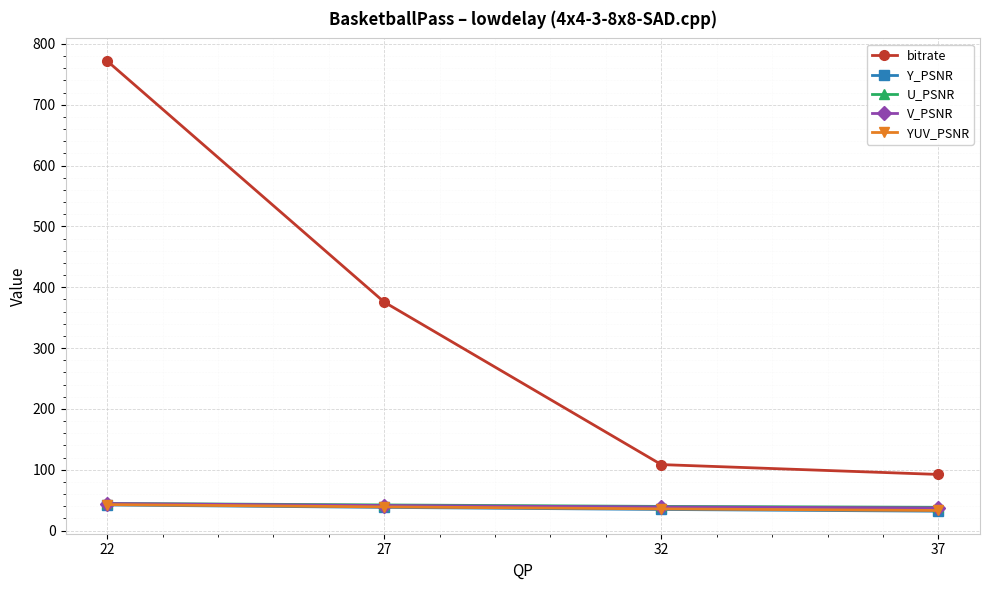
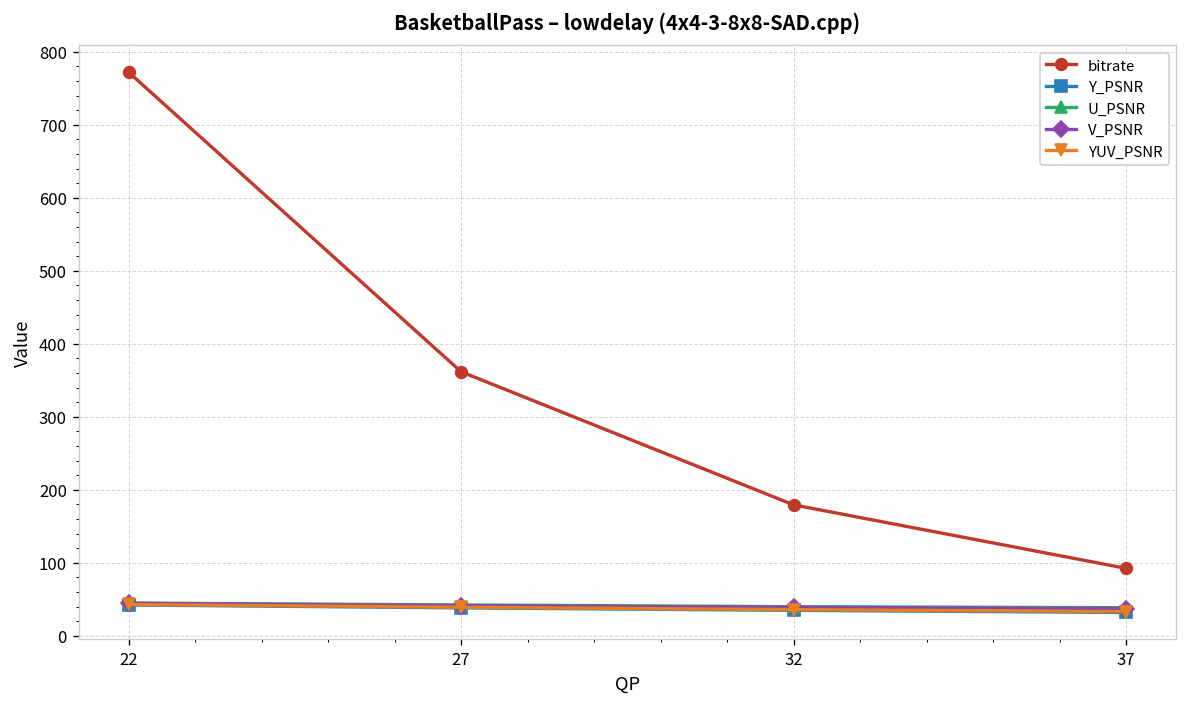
bitrate, 27: 380 -> 360
bitrate, 32: 110 -> 180
